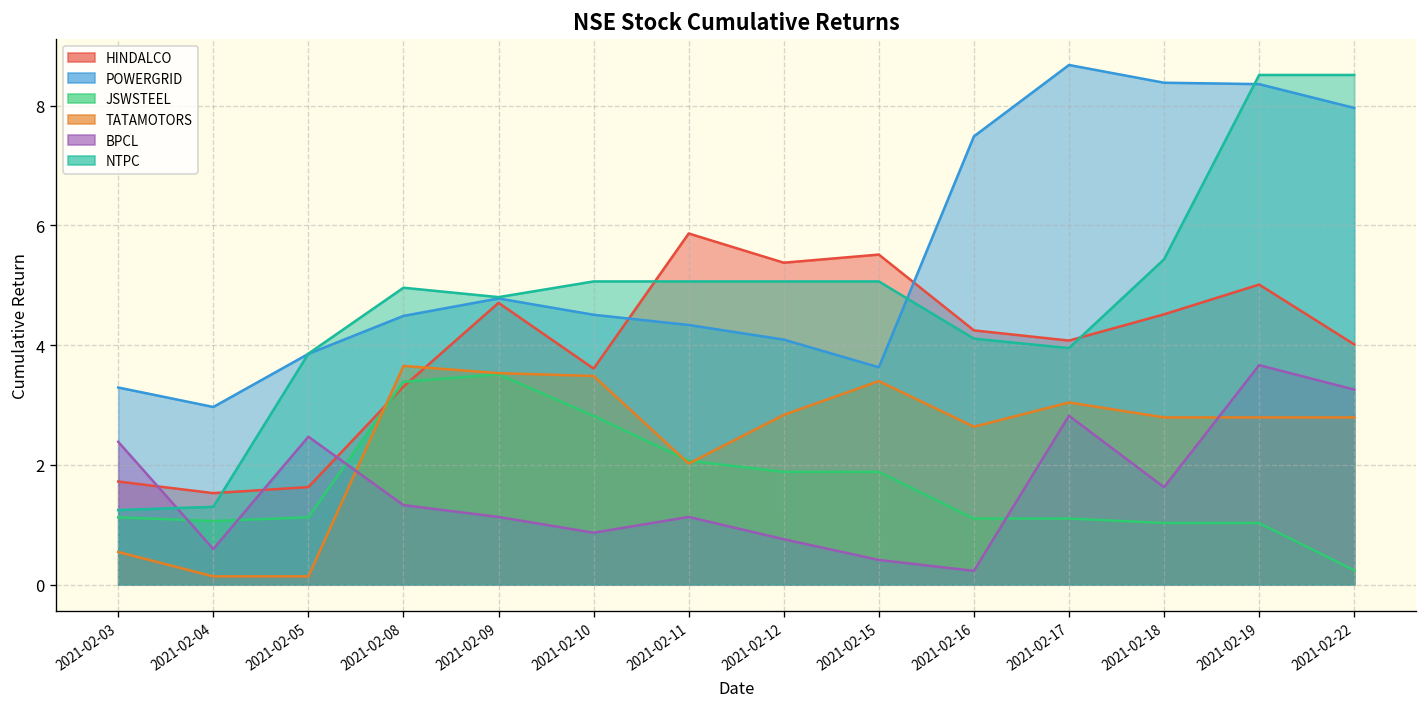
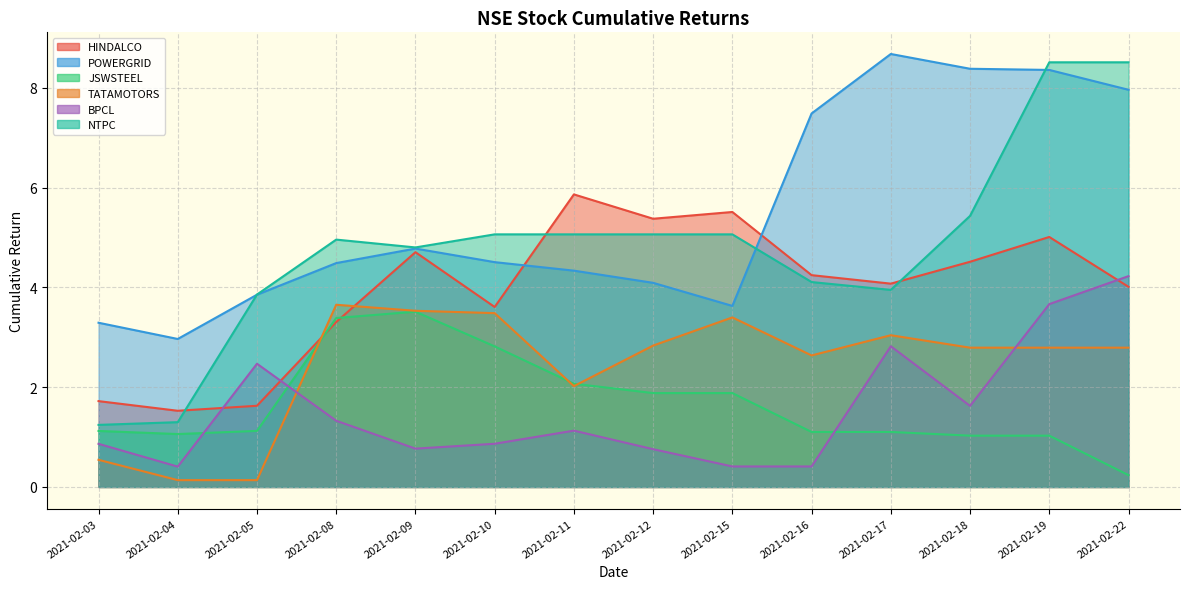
BPCL, 2021-02-03: 2.4 -> 0.9
BPCL, 2021-02-04: 0.6 -> 0.4
BPCL, 2021-02-09: 1.1 -> 0.8
BPCL, 2021-02-16: 0.2 -> 0.4
BPCL, 2021-02-22: 3.3 -> 4.2
